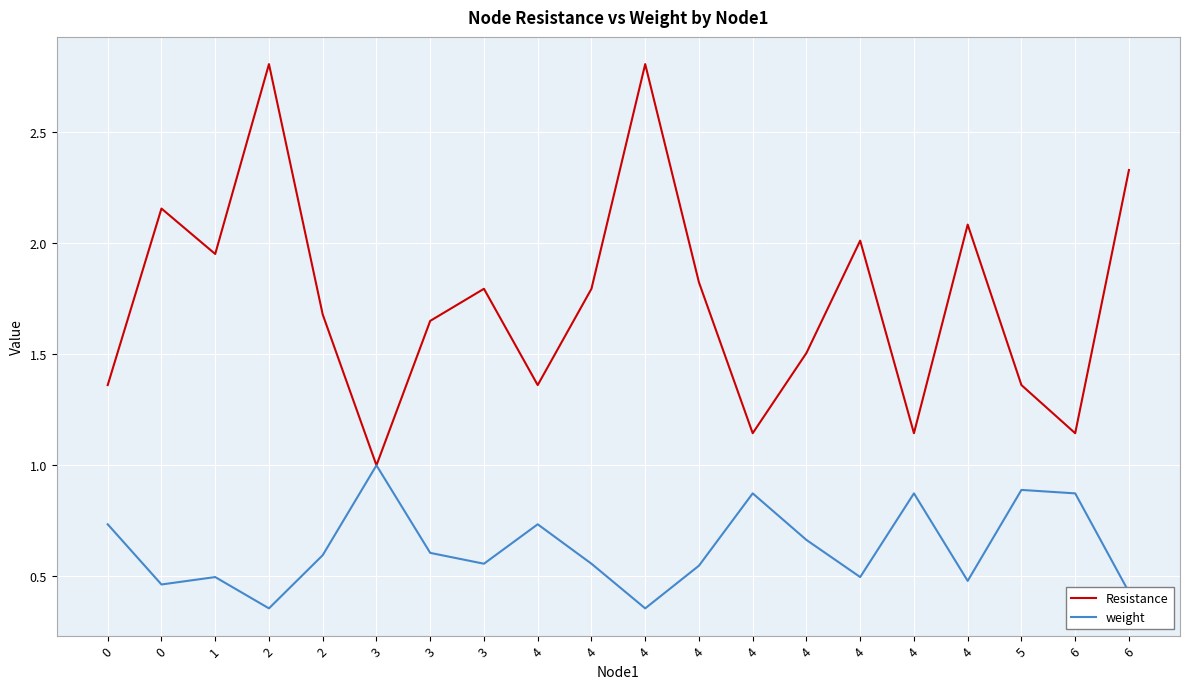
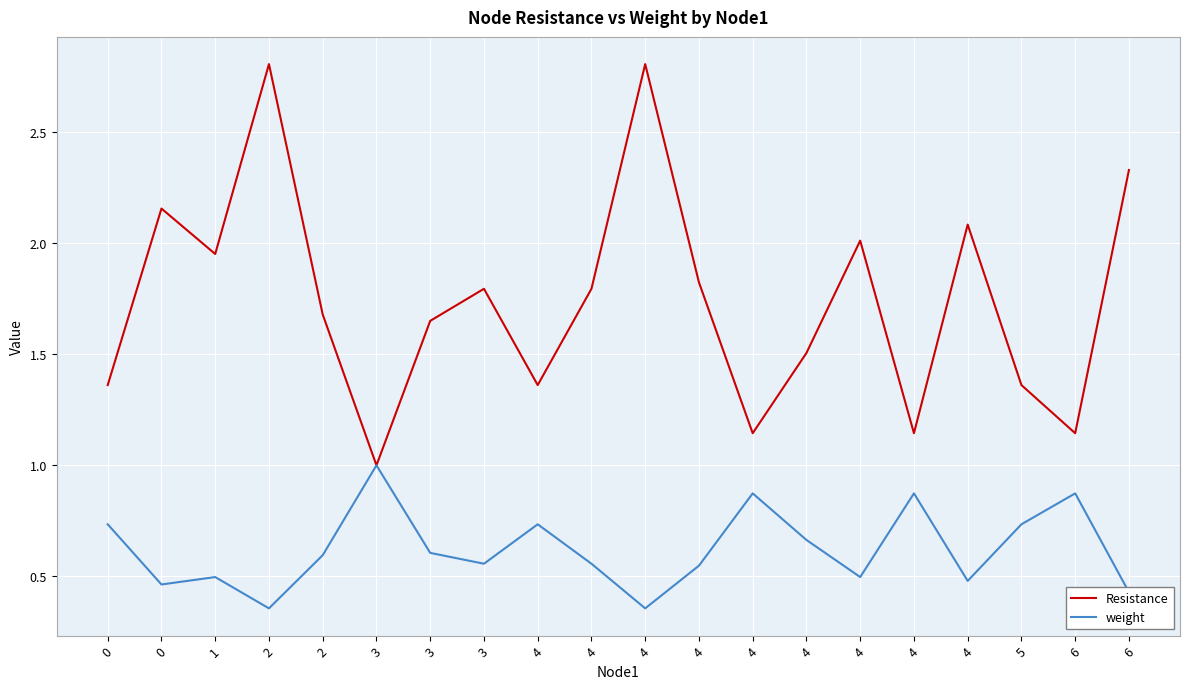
weight, 5: 0.89 -> 0.73
